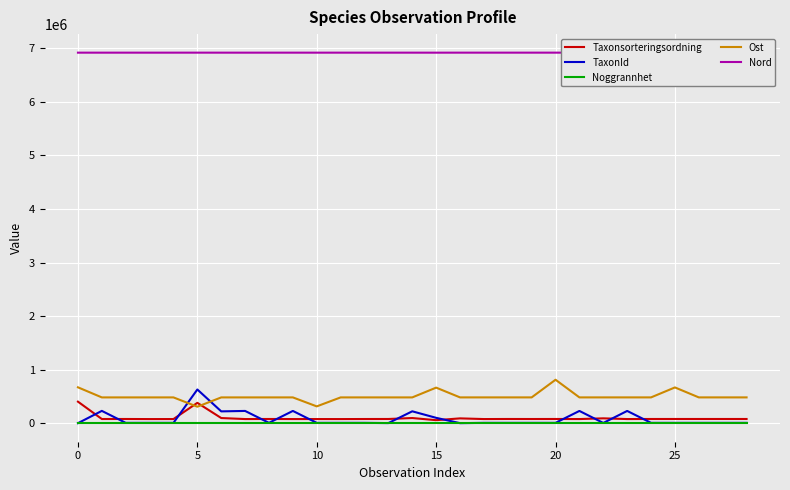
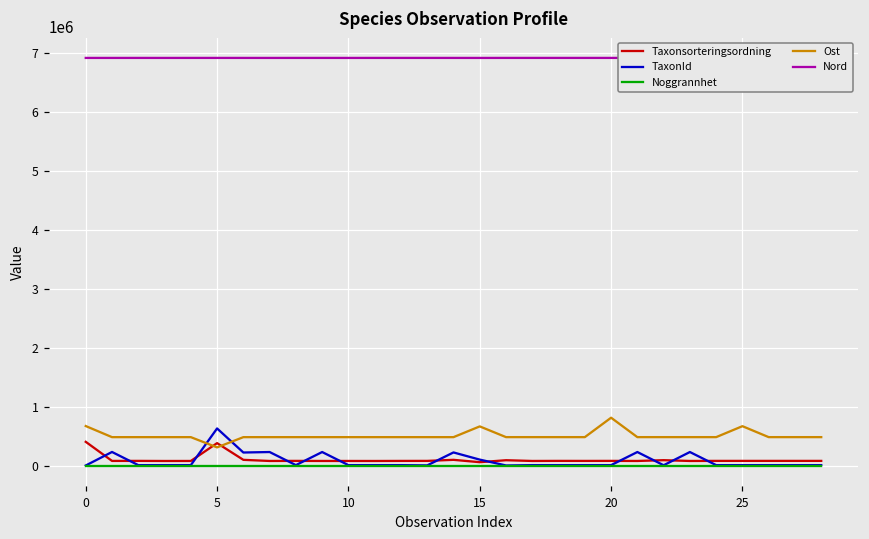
Ost, 10: 300000 -> 500000
